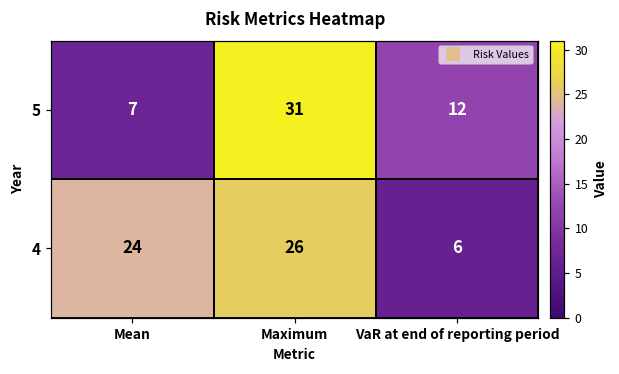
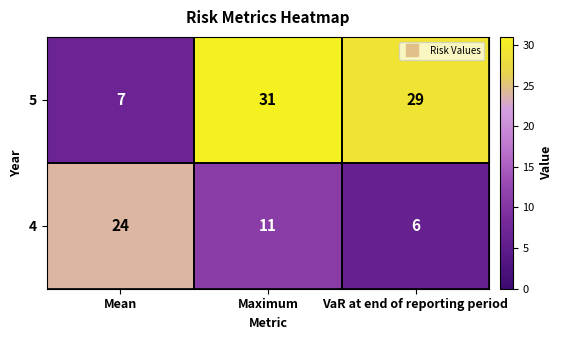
5, VaR at end of reporting period: 12 -> 29
4, Maximum: 26 -> 11
